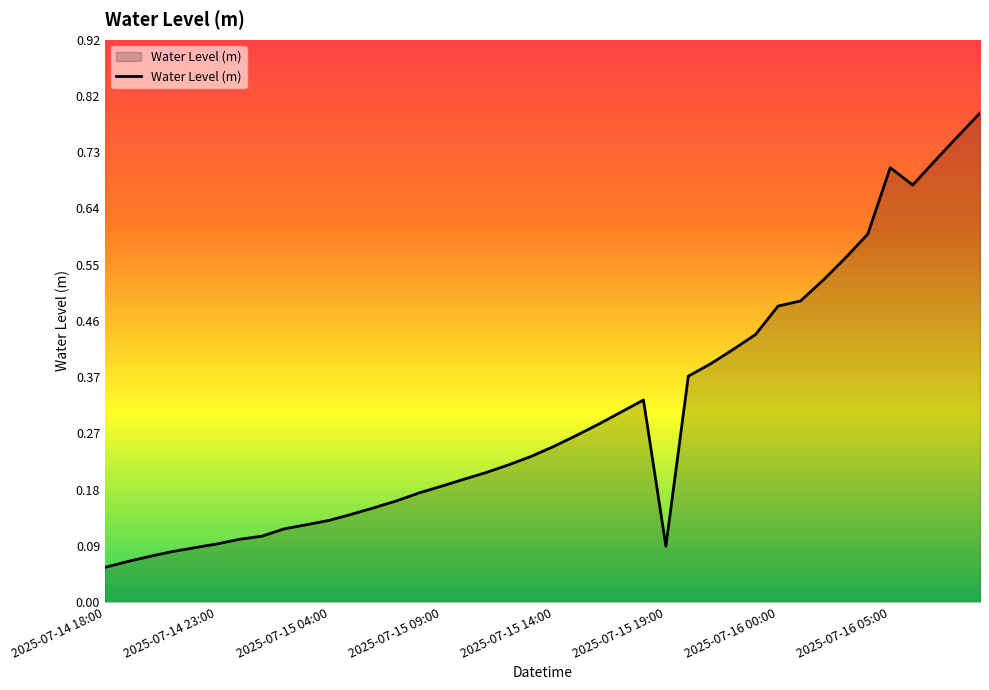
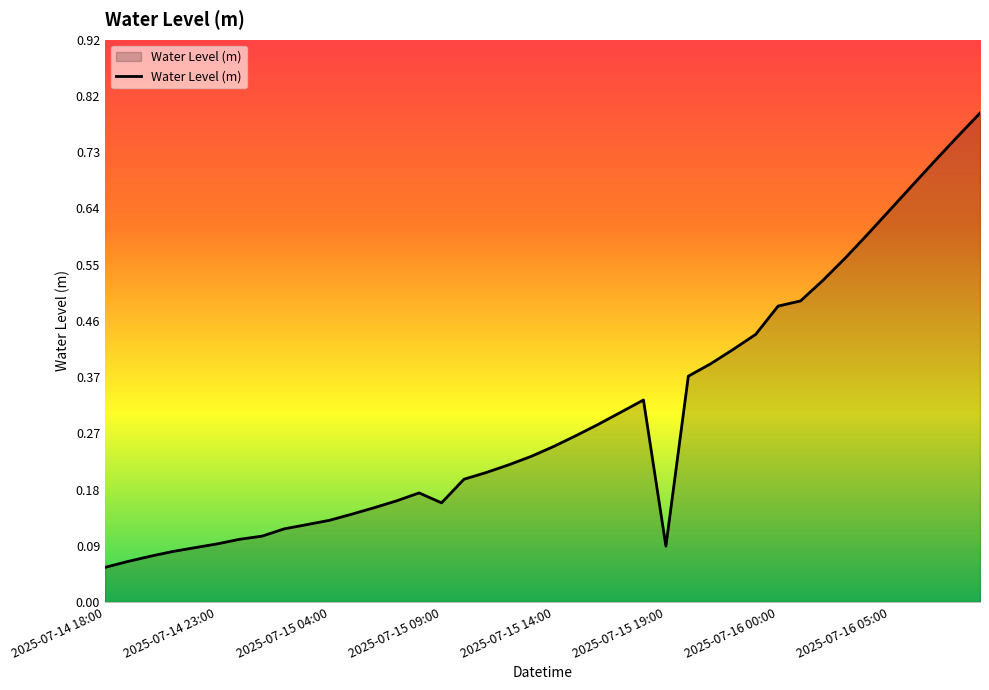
2025-07-15 09:00: 0.19 -> 0.16
2025-07-16 05:00: 0.71 -> 0.64
